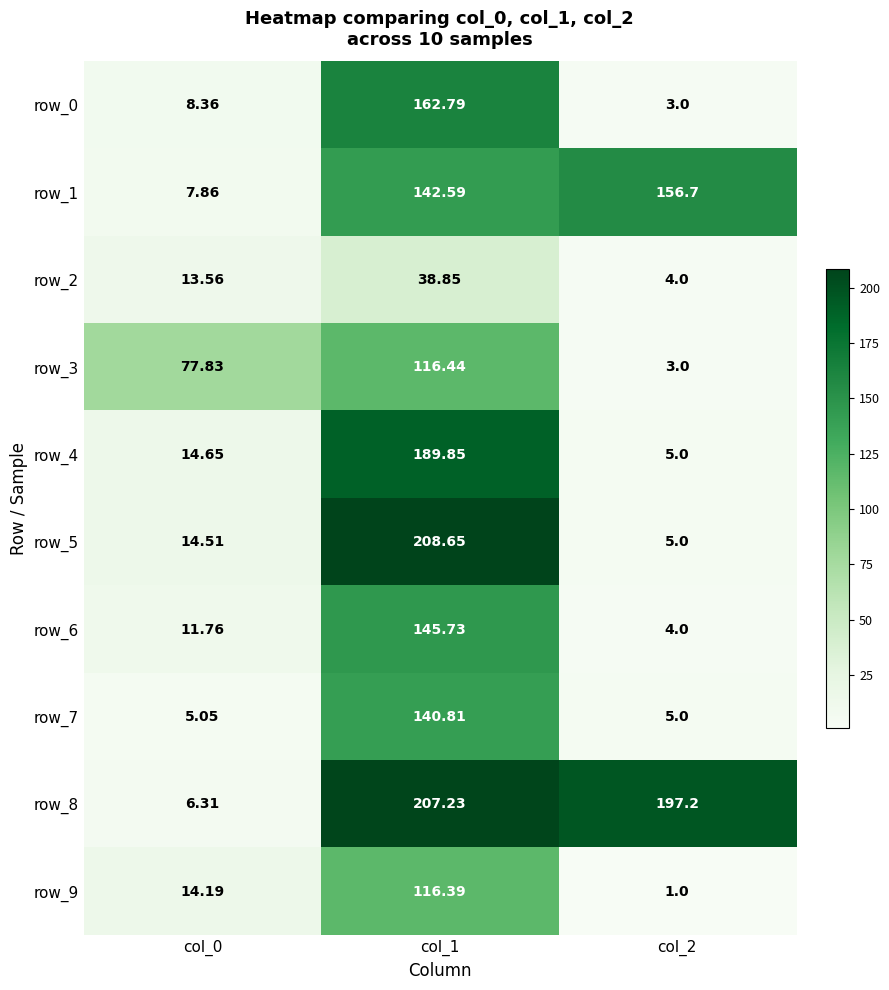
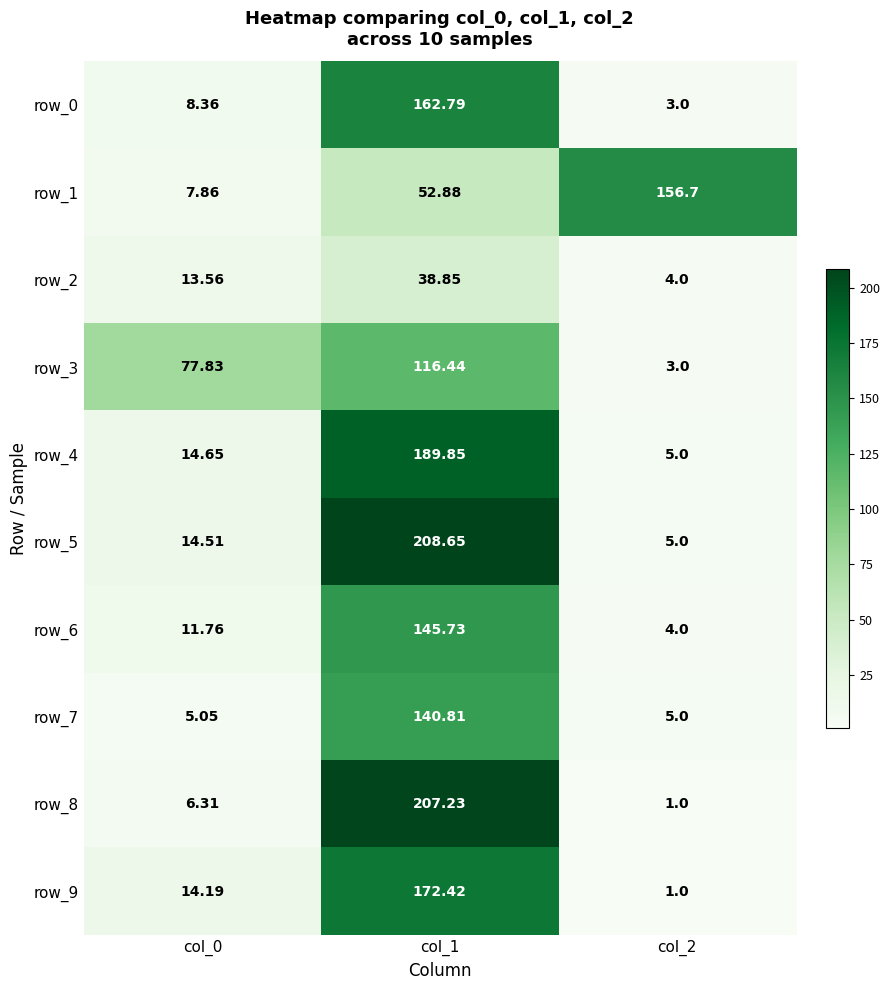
row_1, col_1: 142.59 -> 52.88
row_8, col_2: 197.2 -> 1.0
row_9, col_1: 116.39 -> 172.42
